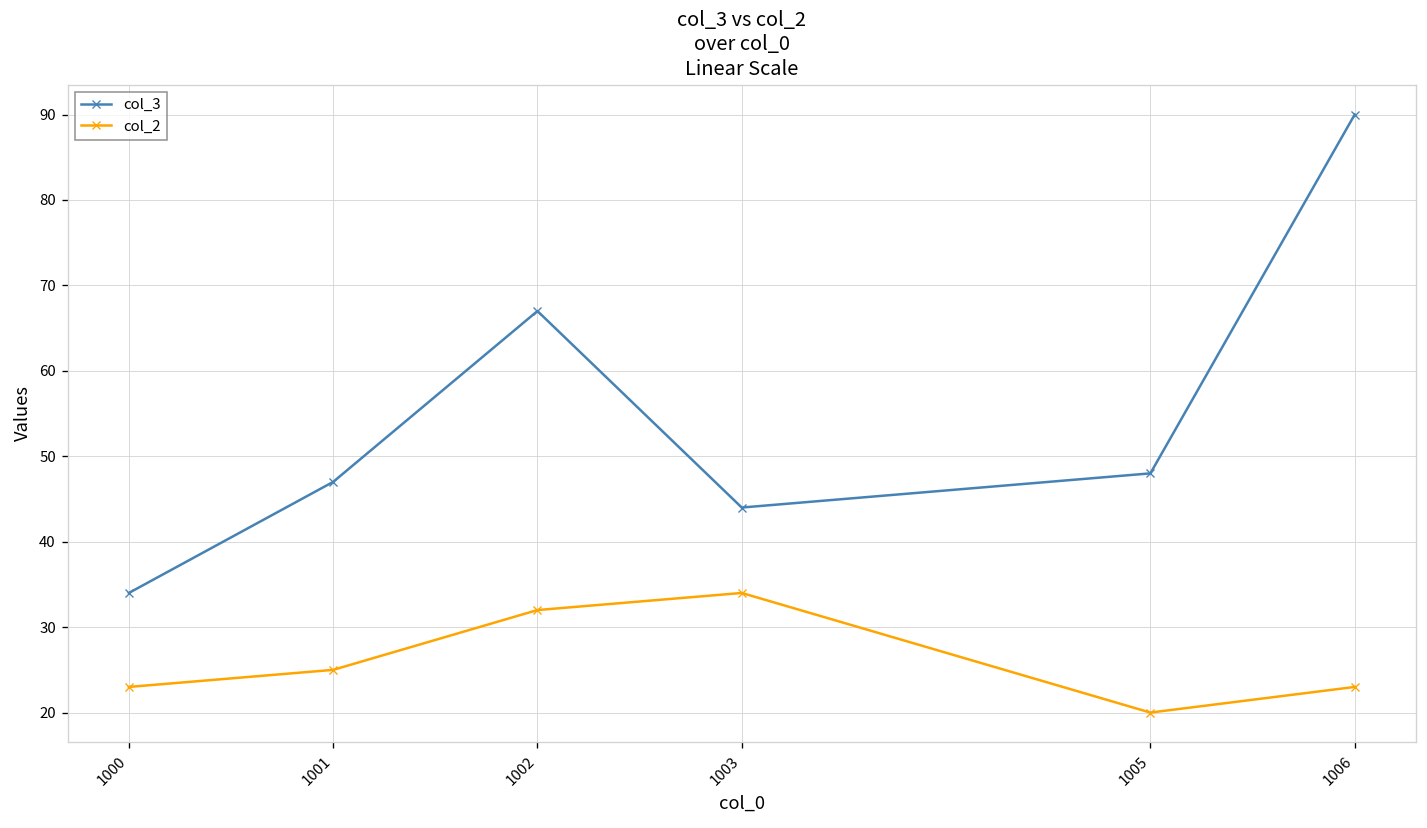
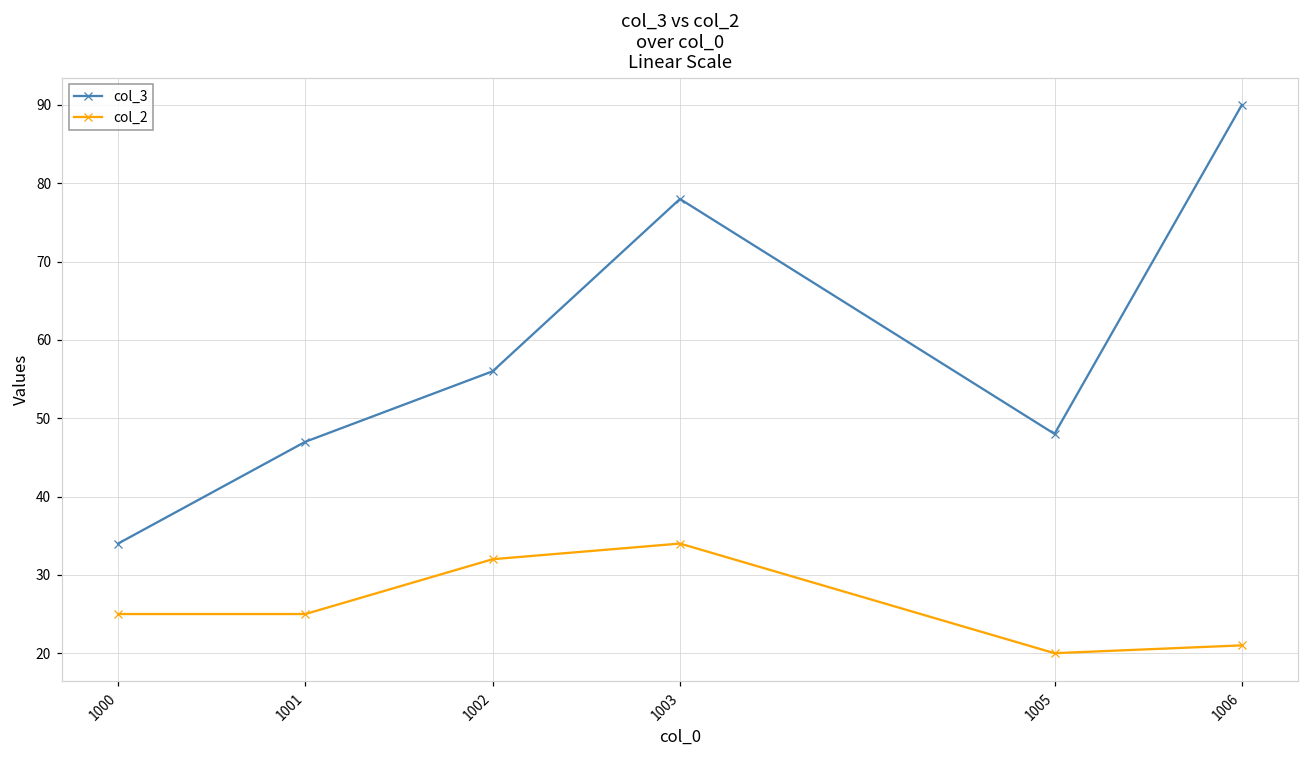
col_2, 1000: 23 -> 25
col_3, 1002: 67 -> 56
col_3, 1003: 44 -> 78
col_2, 1006: 23 -> 21
